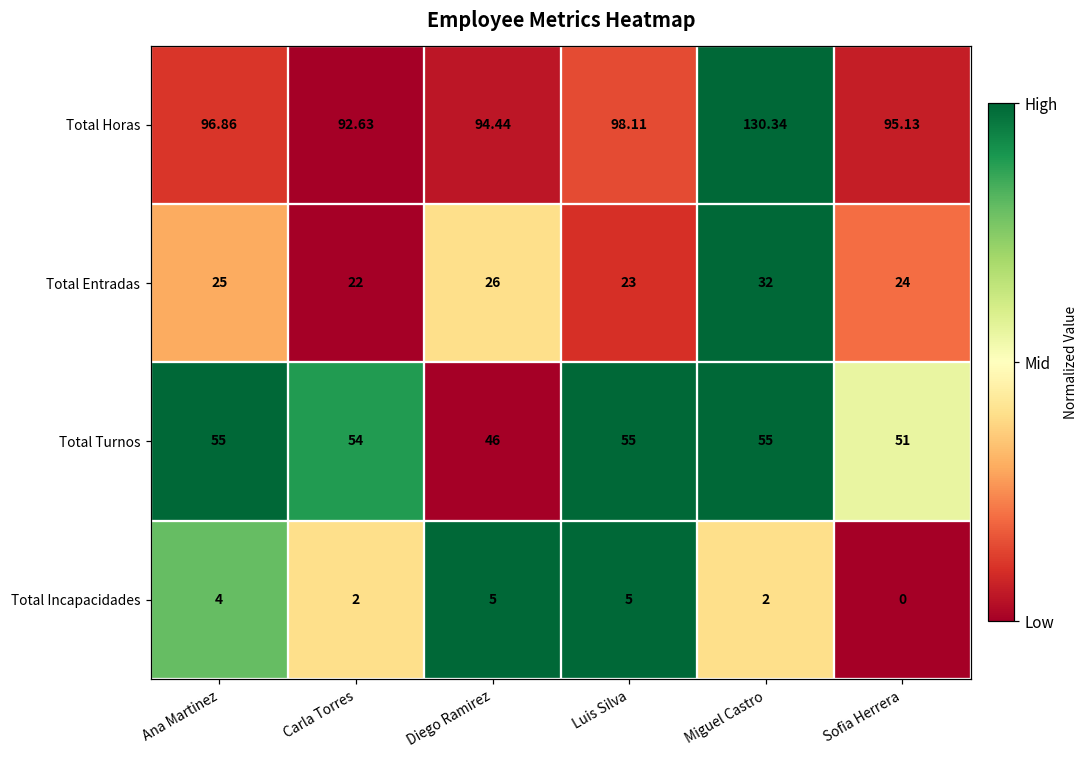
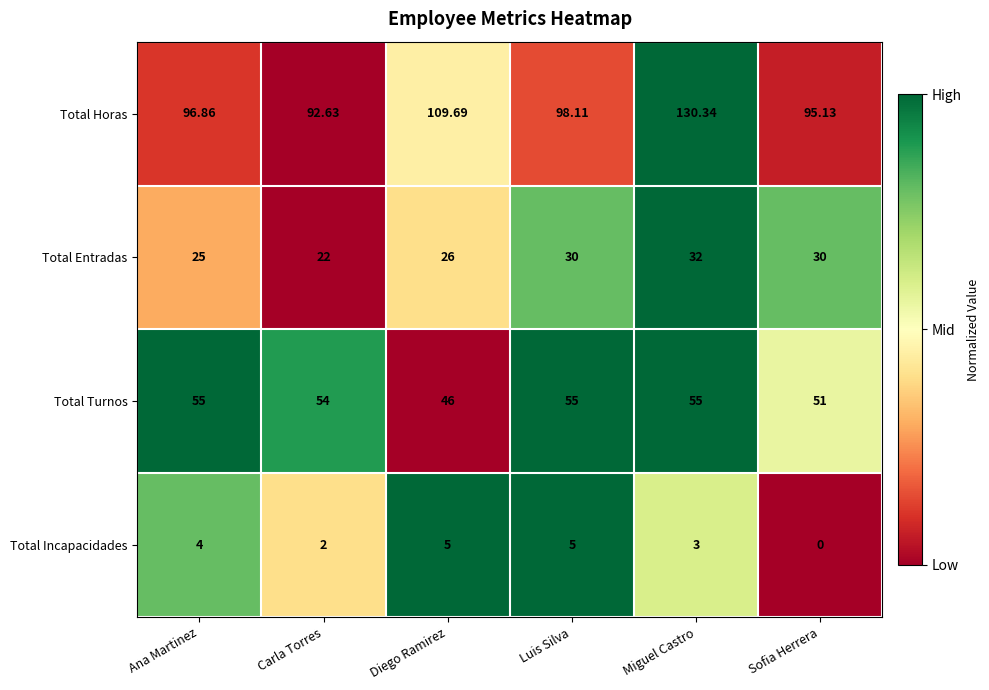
Total Horas, Diego Ramirez: 94.44 -> 109.69
Total Entradas, Luis Silva: 23 -> 30
Total Entradas, Sofia Herrera: 24 -> 30
Total Incapacidades, Miguel Castro: 2 -> 3
